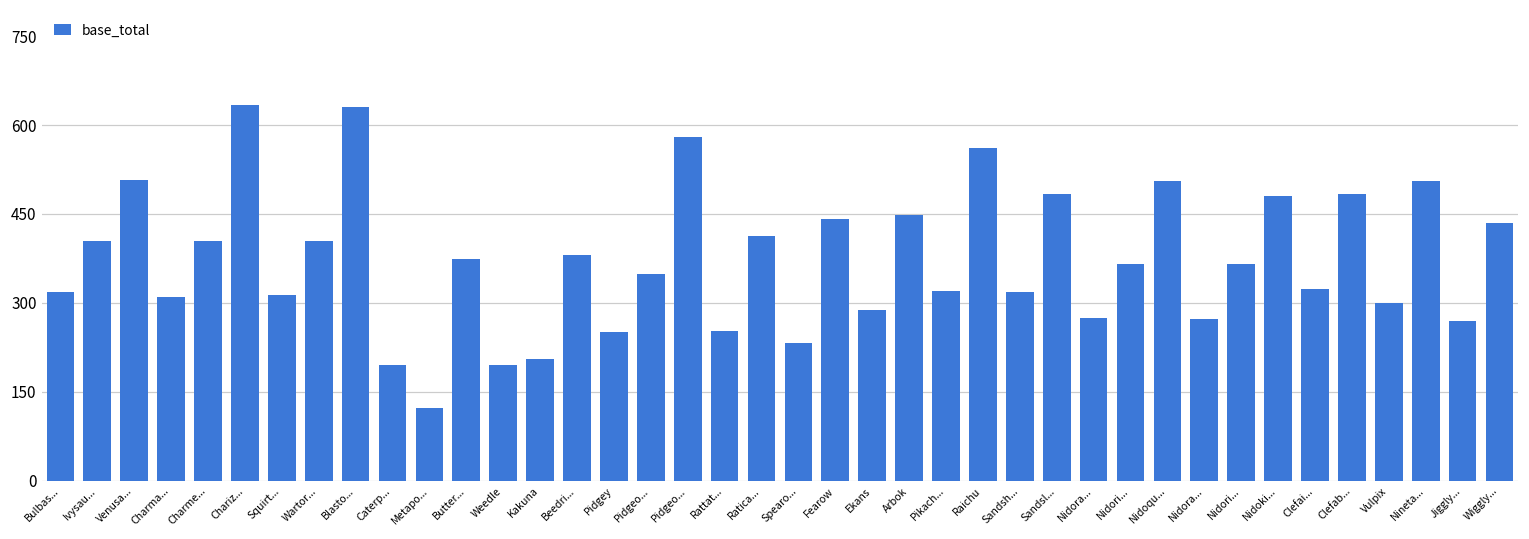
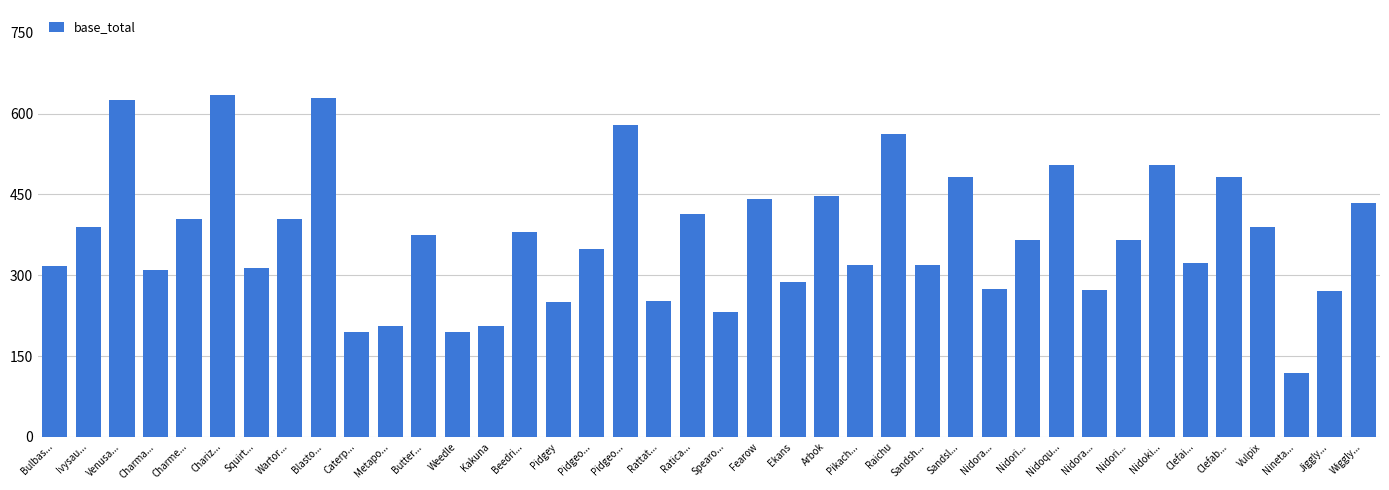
Ivysau...: 410 -> 390
Venusa...: 510 -> 630
Metapo...: 120 -> 210
Nidoki...: 480 -> 510
Vulpix: 300 -> 390
Nineta...: 510 -> 120
